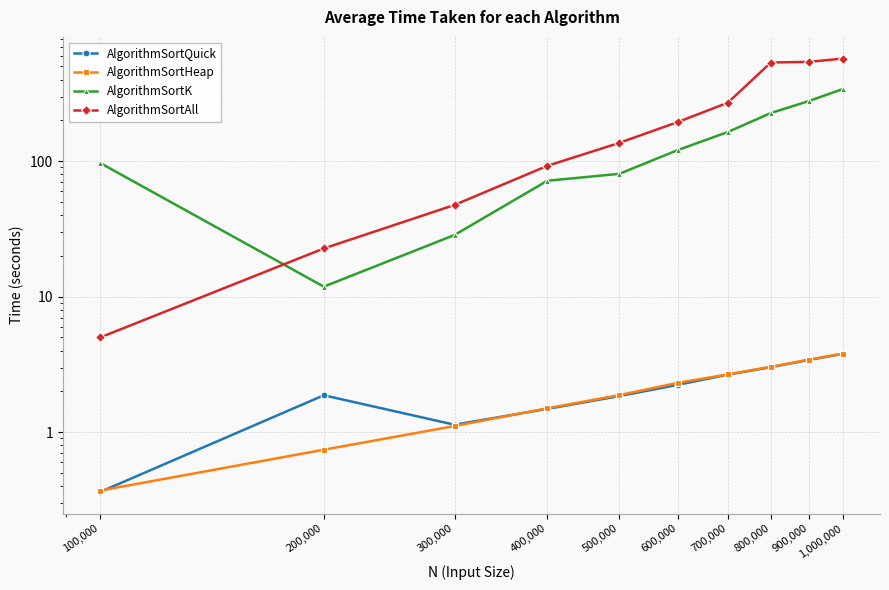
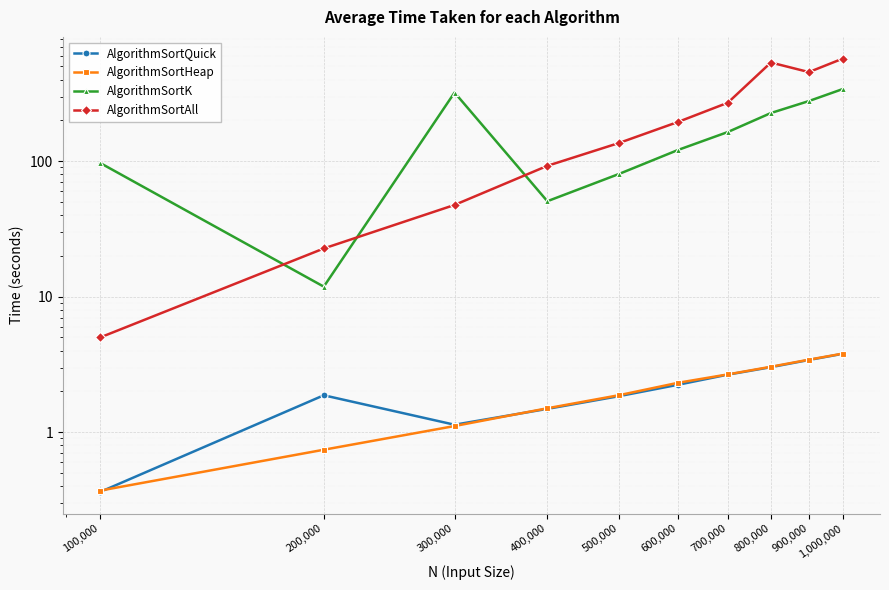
AlgorithmSortK, 300,000: 29 -> 320
AlgorithmSortK, 400,000: 70 -> 51
AlgorithmSortAll, 900,000: 540 -> 450
